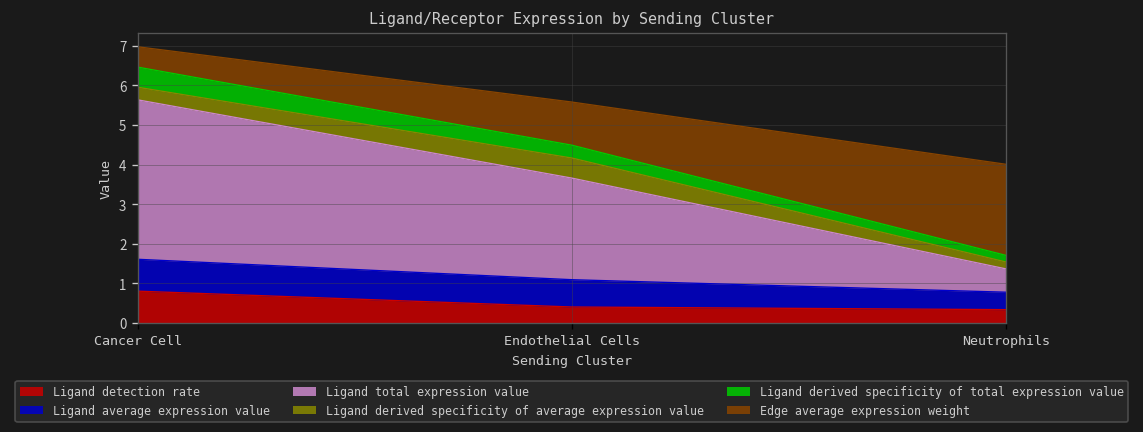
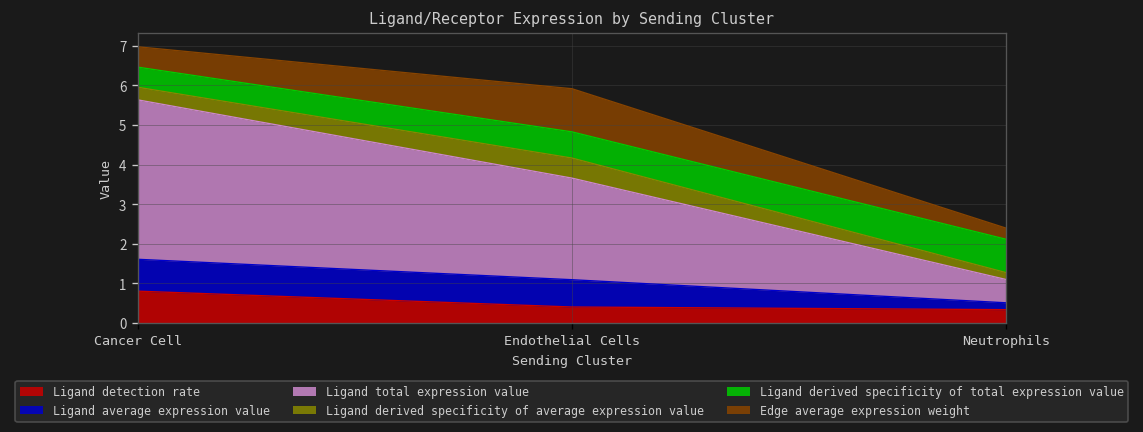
Ligand derived specificity of total expression value, Endothelial Cells: 0.3 -> 0.7
Ligand average expression value, Neutrophils: 0.4 -> 0.2
Ligand derived specificity of total expression value, Neutrophils: 0.2 -> 0.8
Edge average expression weight, Neutrophils: 2.3 -> 0.3
